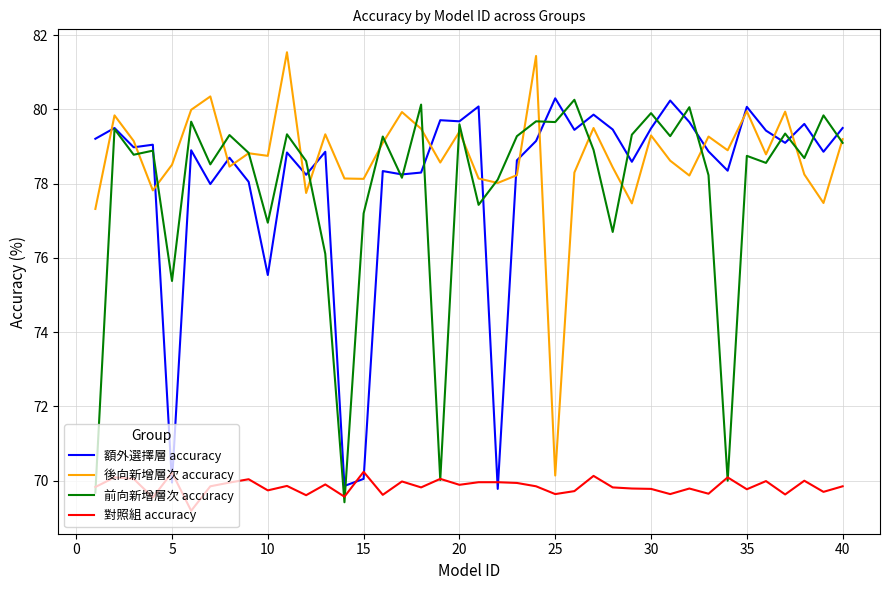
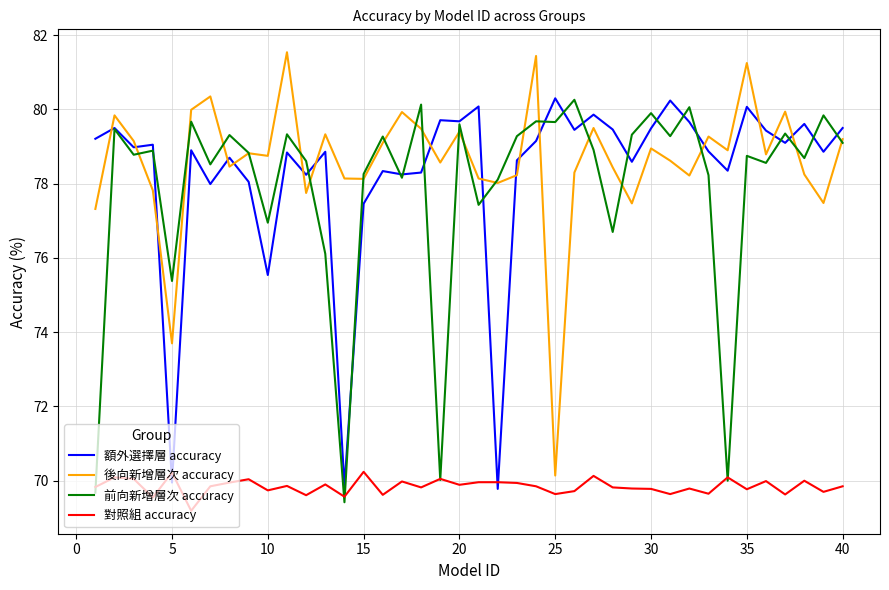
後向新增層次 accuracy, 5: 78.5 -> 73.7
額外選擇層 accuracy, 15: 70.1 -> 77.5
前向新增層次 accuracy, 15: 77.2 -> 78.3
後向新增層次 accuracy, 30: 79.3 -> 79.0
後向新增層次 accuracy, 35: 80.0 -> 81.3
